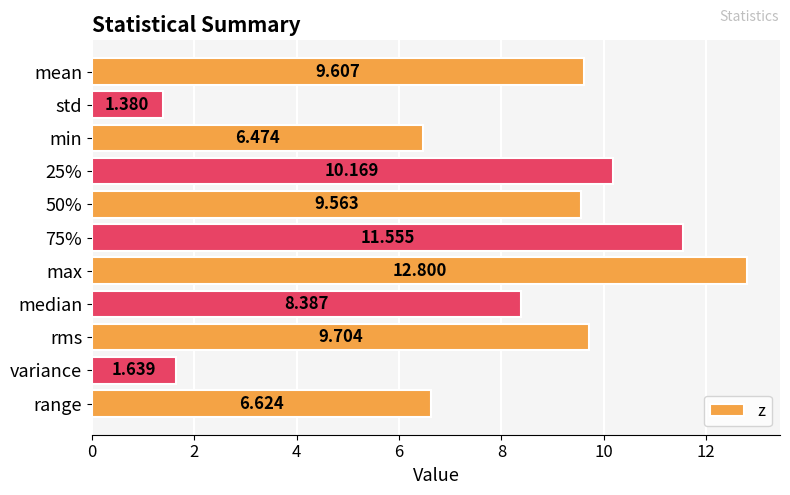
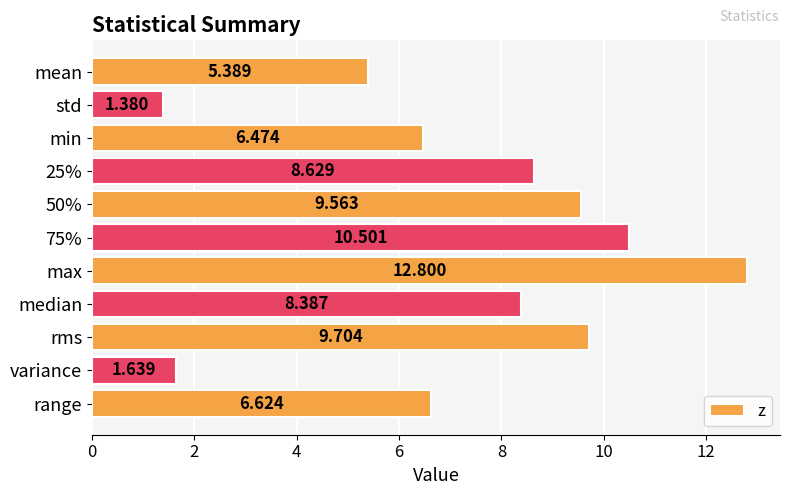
mean: 9.607 -> 5.389
25%: 10.169 -> 8.629
75%: 11.555 -> 10.501
